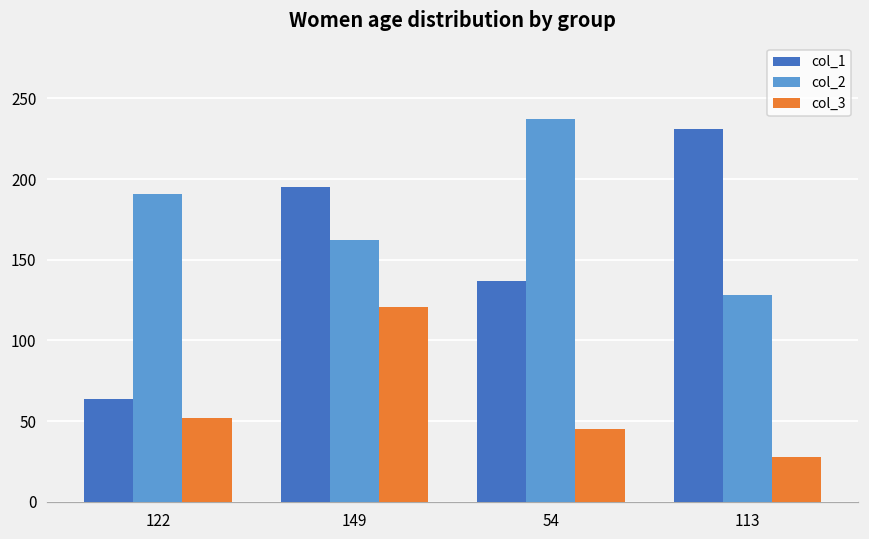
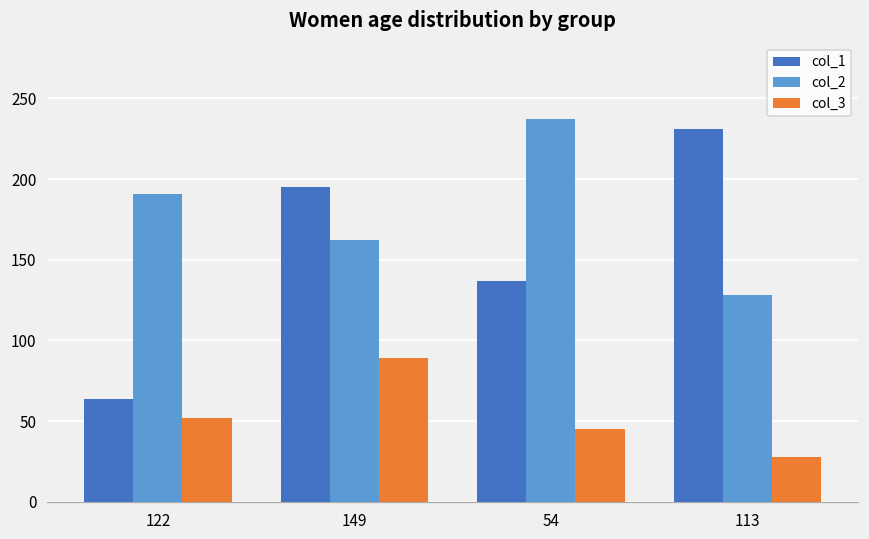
col_3, 149: 121 -> 89
